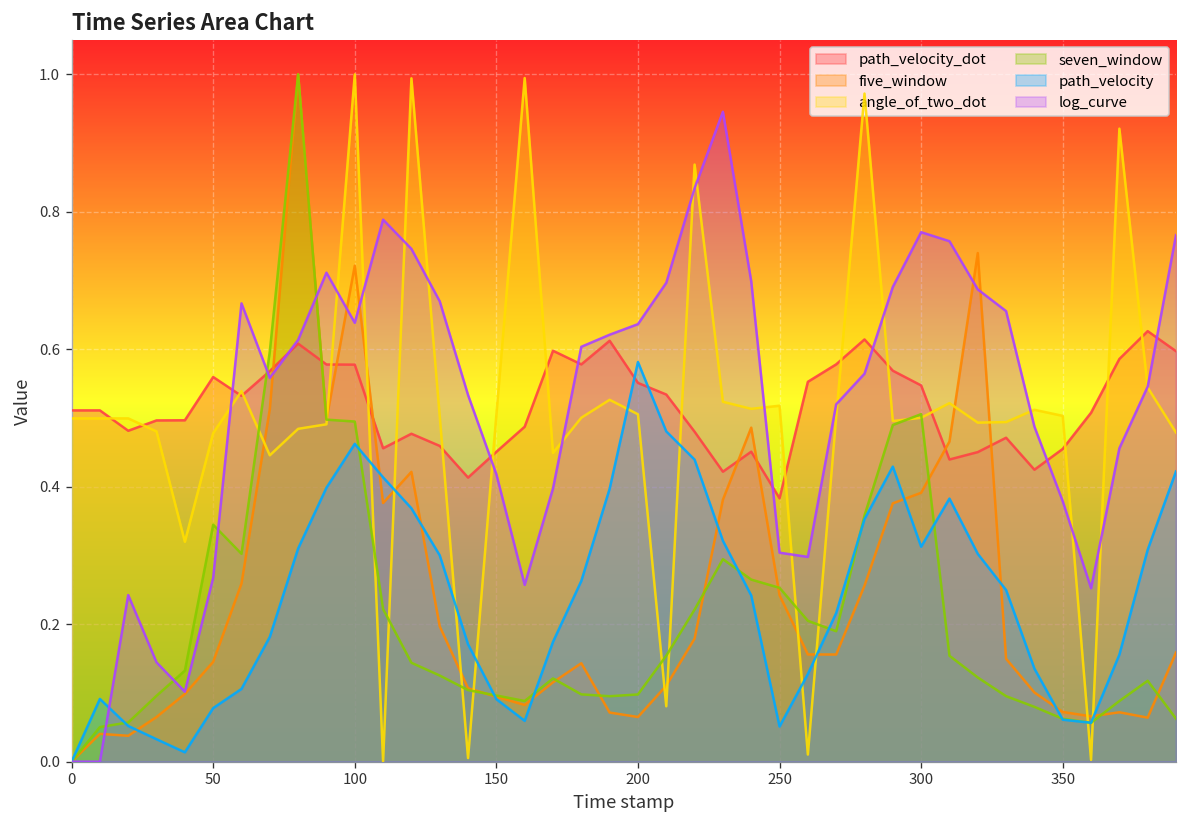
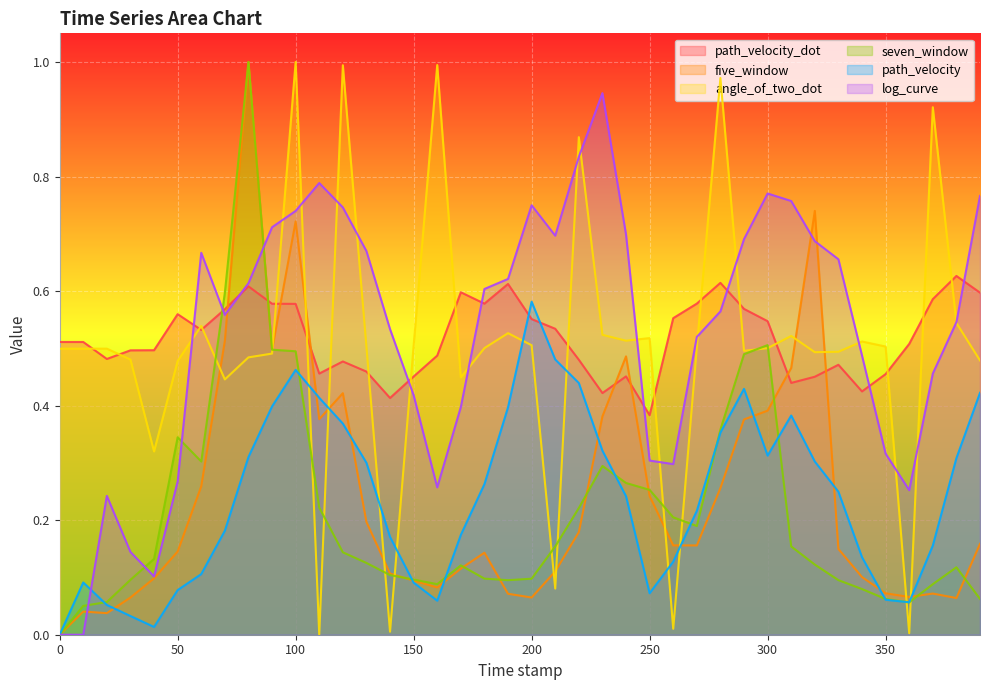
log_curve, 100: 0.64 -> 0.74
log_curve, 200: 0.64 -> 0.75
path_velocity, 250: 0.05 -> 0.07
log_curve, 350: 0.38 -> 0.32
